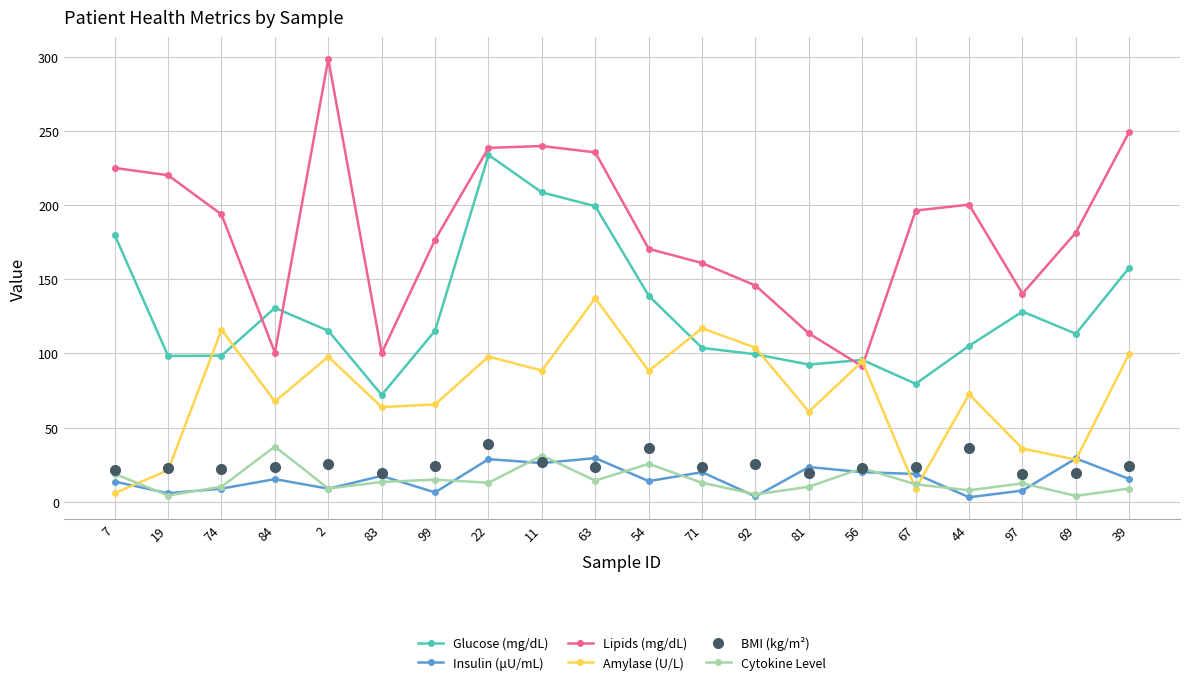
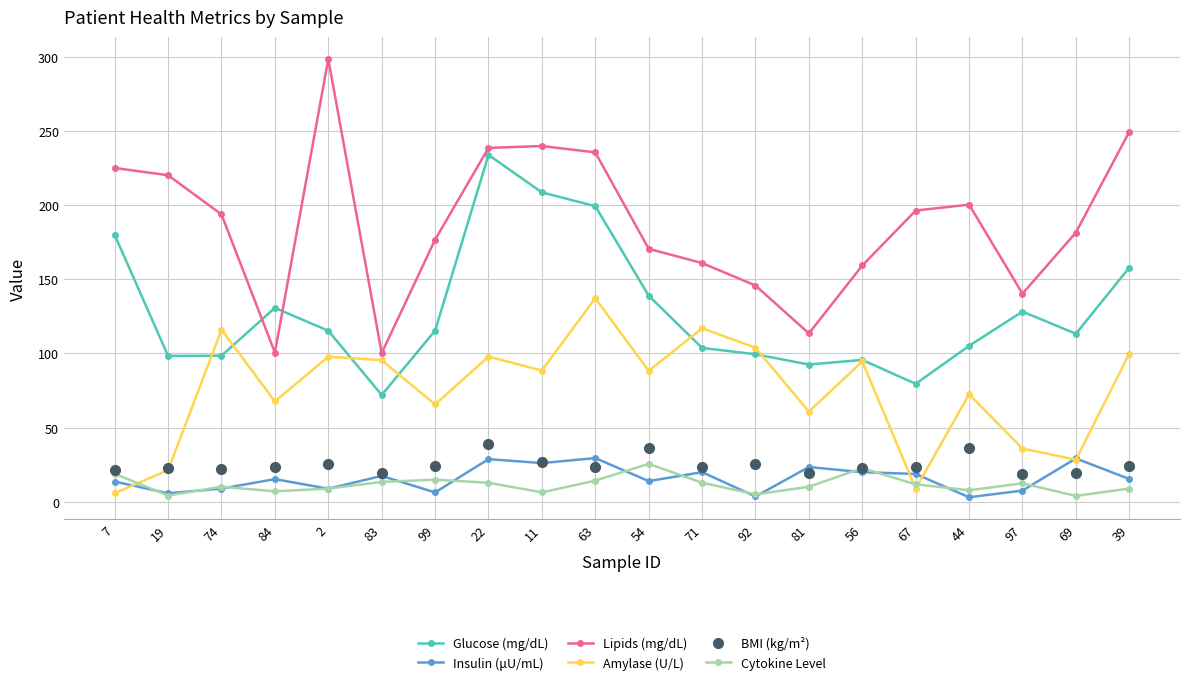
Cytokine Level, 84: 37 -> 7
Amylase (U/L), 83: 64 -> 95
Cytokine Level, 11: 31 -> 6
Lipids (mg/dL), 56: 91 -> 159
